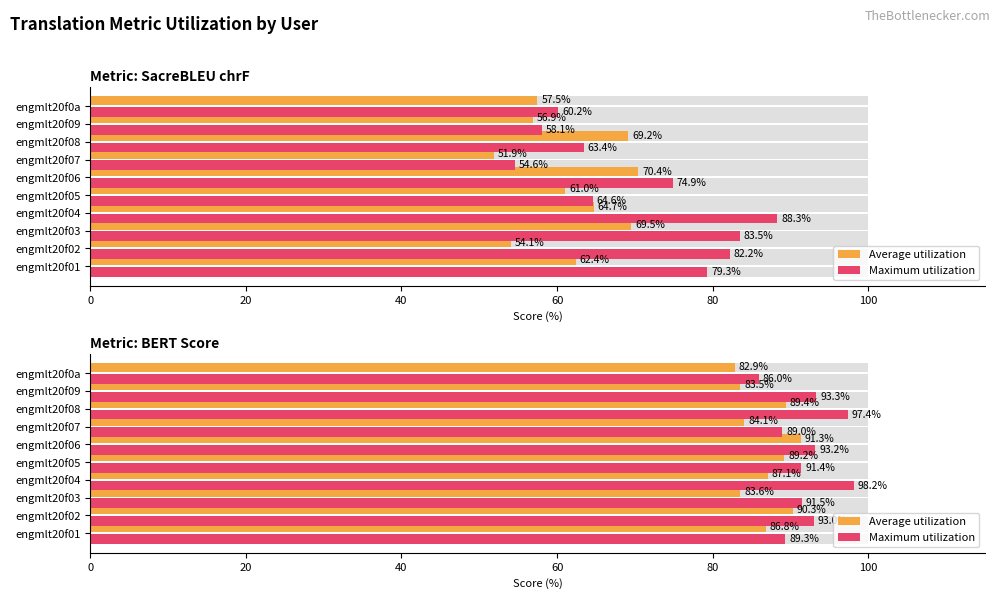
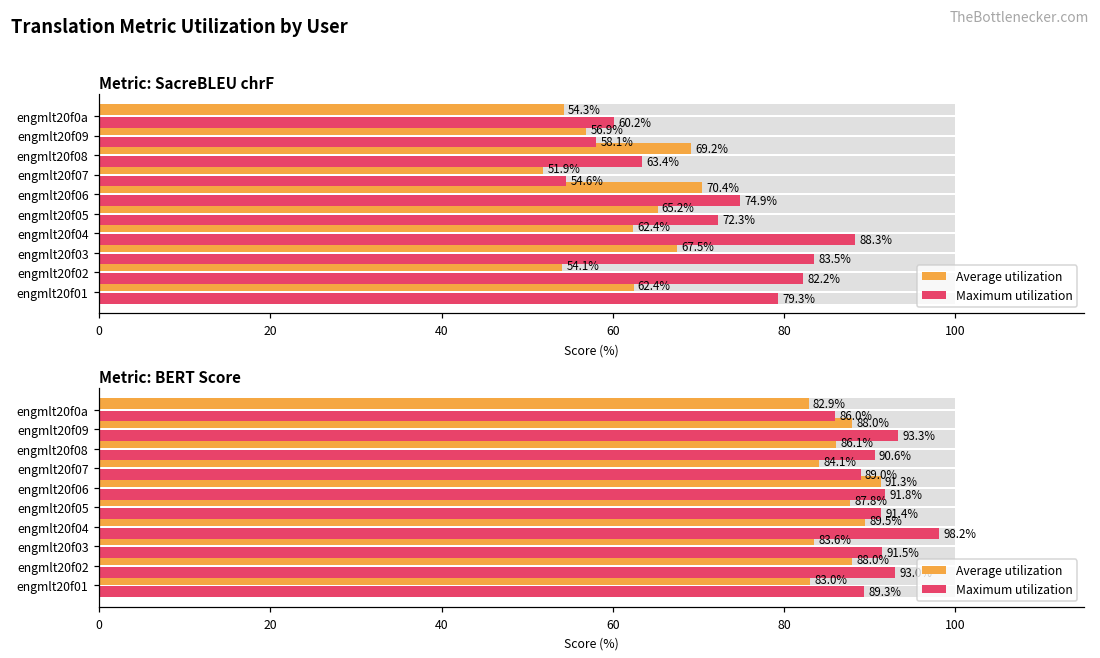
Metric: SacreBLEU chrF, Average utilization, engmlt20f0a: 57.5% -> 54.3%
Metric: SacreBLEU chrF, Average utilization, engmlt20f05: 61.0% -> 65.2%
Metric: SacreBLEU chrF, Maximum utilization, engmlt20f05: 64.6% -> 72.3%
Metric: SacreBLEU chrF, Average utilization, engmlt20f04: 64.7% -> 62.4%
Metric: SacreBLEU chrF, Average utilization, engmlt20f03: 69.5% -> 67.5%
Metric: BERT Score, Average utilization, engmlt20f09: 83.5% -> 88.0%
Metric: BERT Score, Average utilization, engmlt20f08: 89.4% -> 86.1%
Metric: BERT Score, Maximum utilization, engmlt20f08: 97.4% -> 90.6%
Metric: BERT Score, Maximum utilization, engmlt20f06: 93.2% -> 91.8%
Metric: BERT Score, Average utilization, engmlt20f05: 89.2% -> 87.8%
Metric: BERT Score, Average utilization, engmlt20f04: 87.1% -> 89.5%
Metric: BERT Score, Average utilization, engmlt20f02: 90.3% -> 88.0%
Metric: BERT Score, Average utilization, engmlt20f01: 86.8% -> 83.0%
